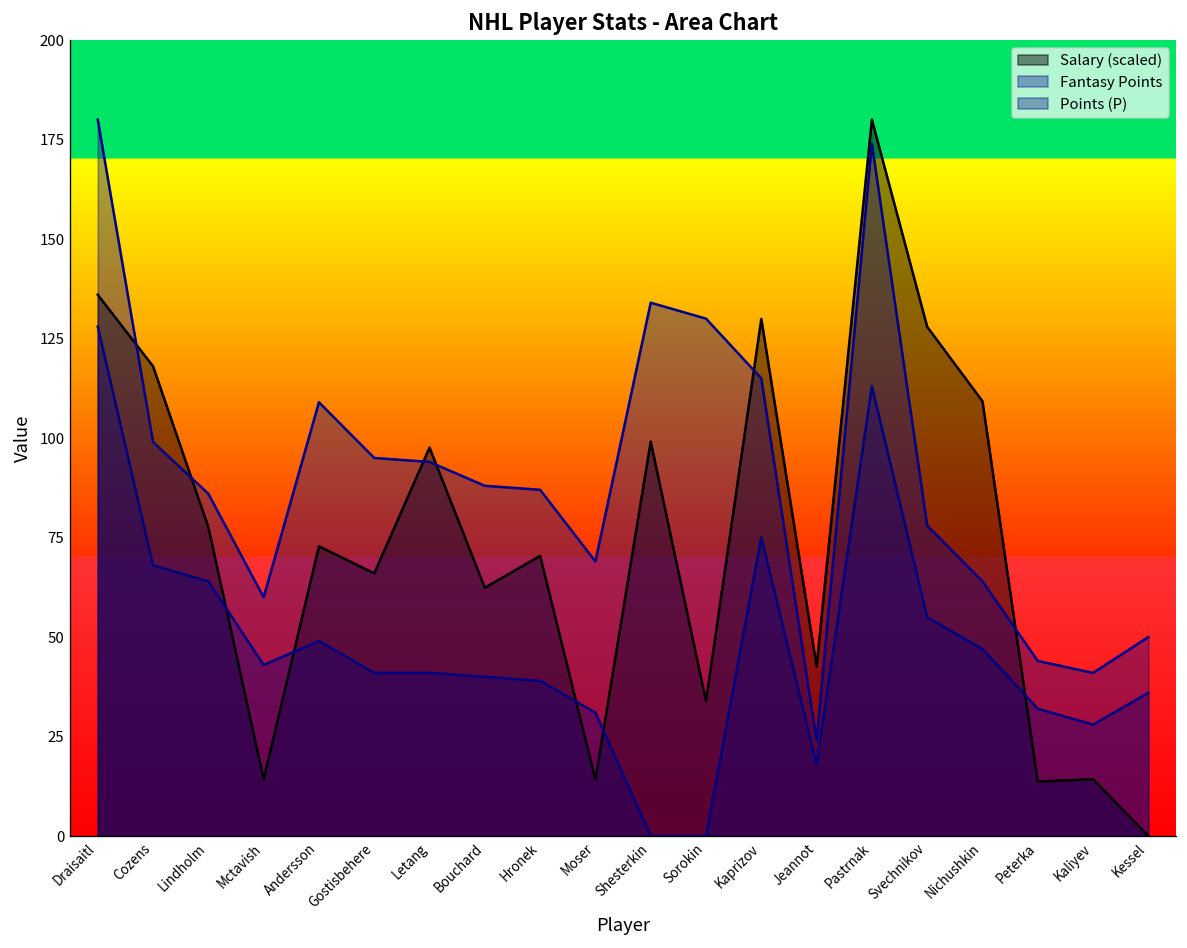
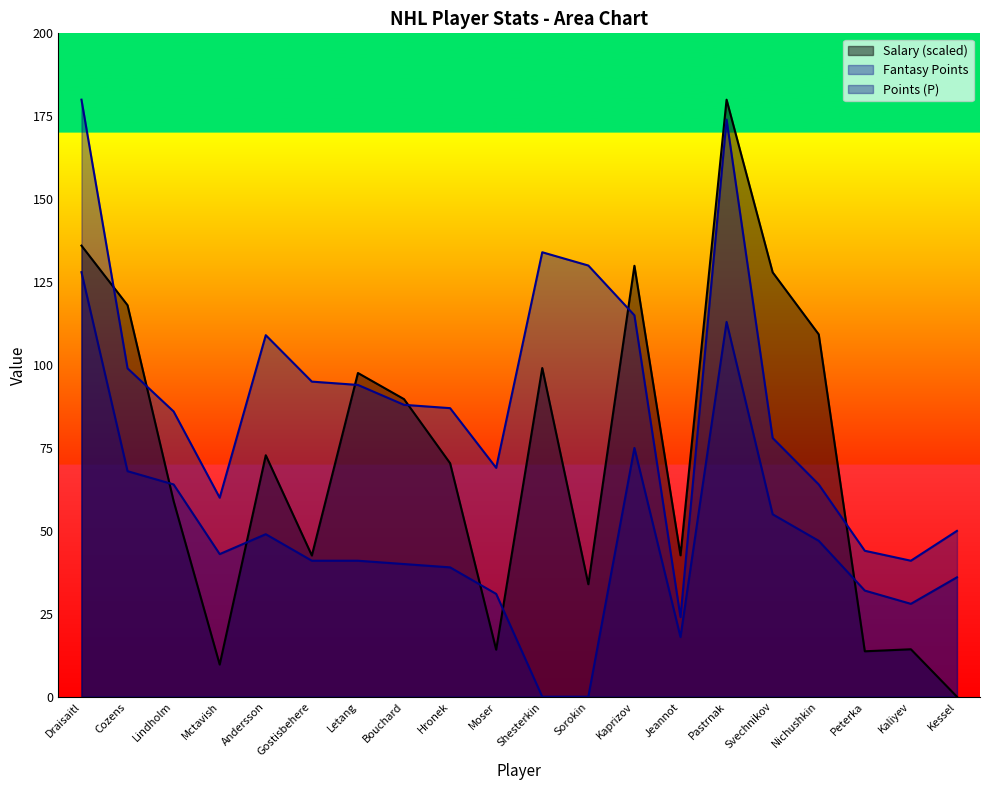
Salary (scaled), Lindholm: 78 -> 59
Salary (scaled), Mctavish: 14 -> 10
Salary (scaled), Gostisbehere: 66 -> 43
Salary (scaled), Bouchard: 62 -> 90
